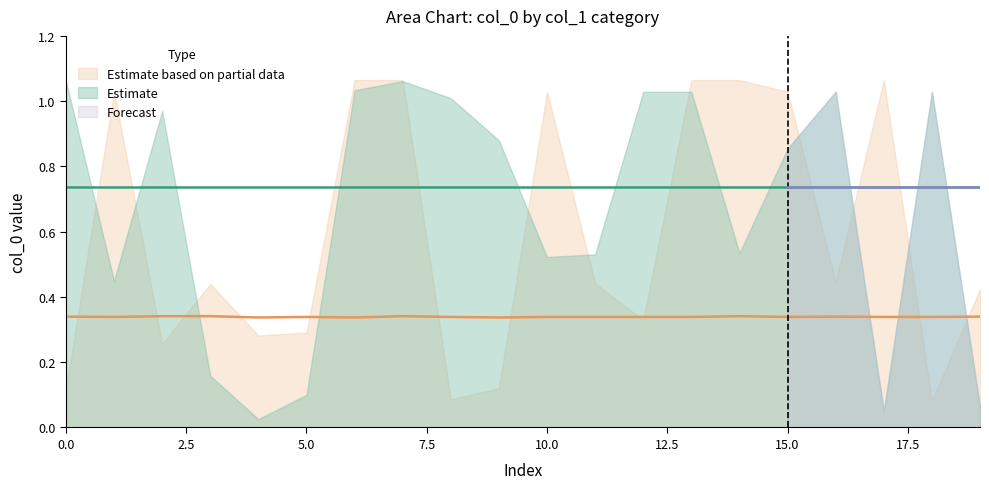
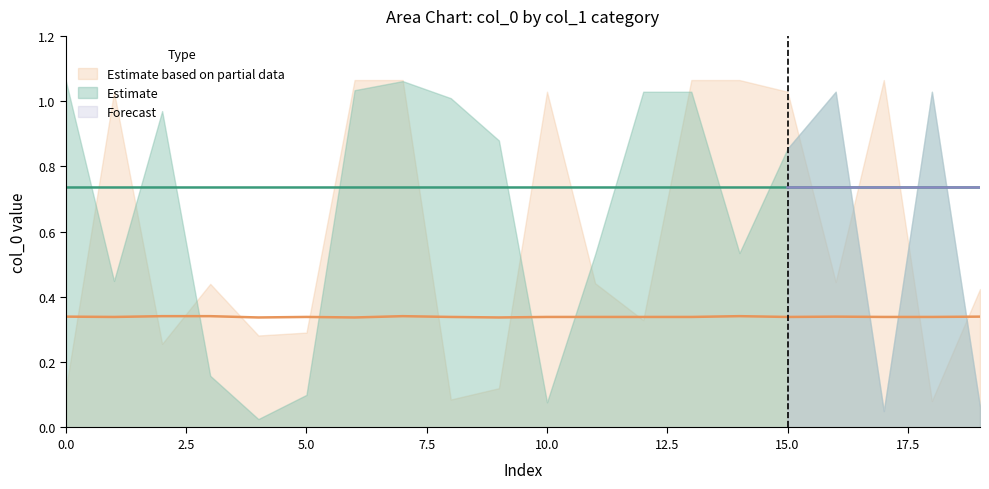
Estimate, 10.0: 0.52 -> 0.08
